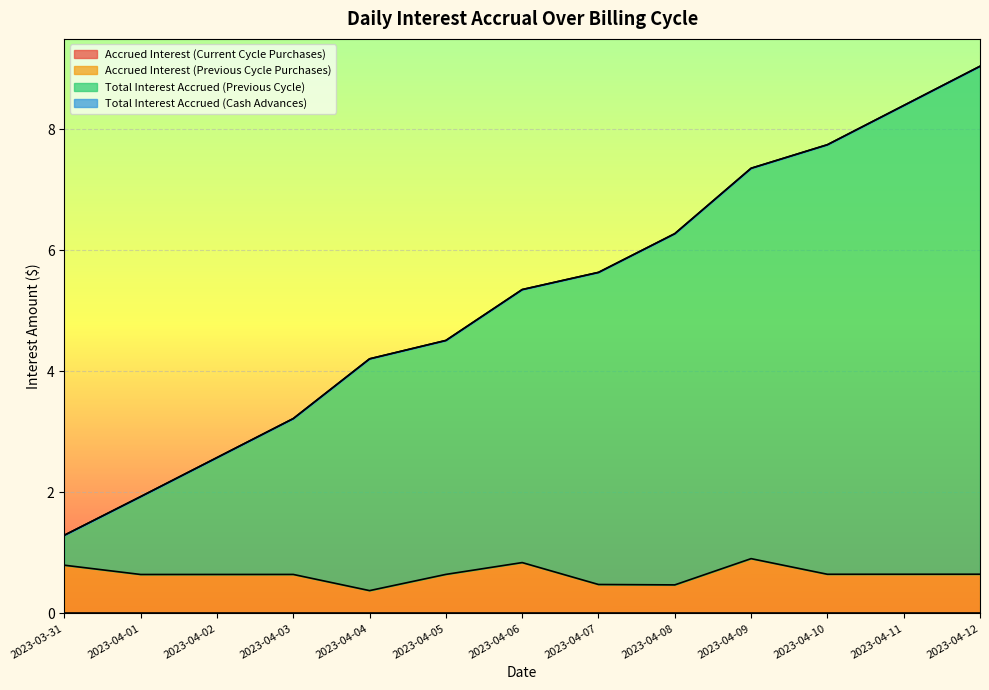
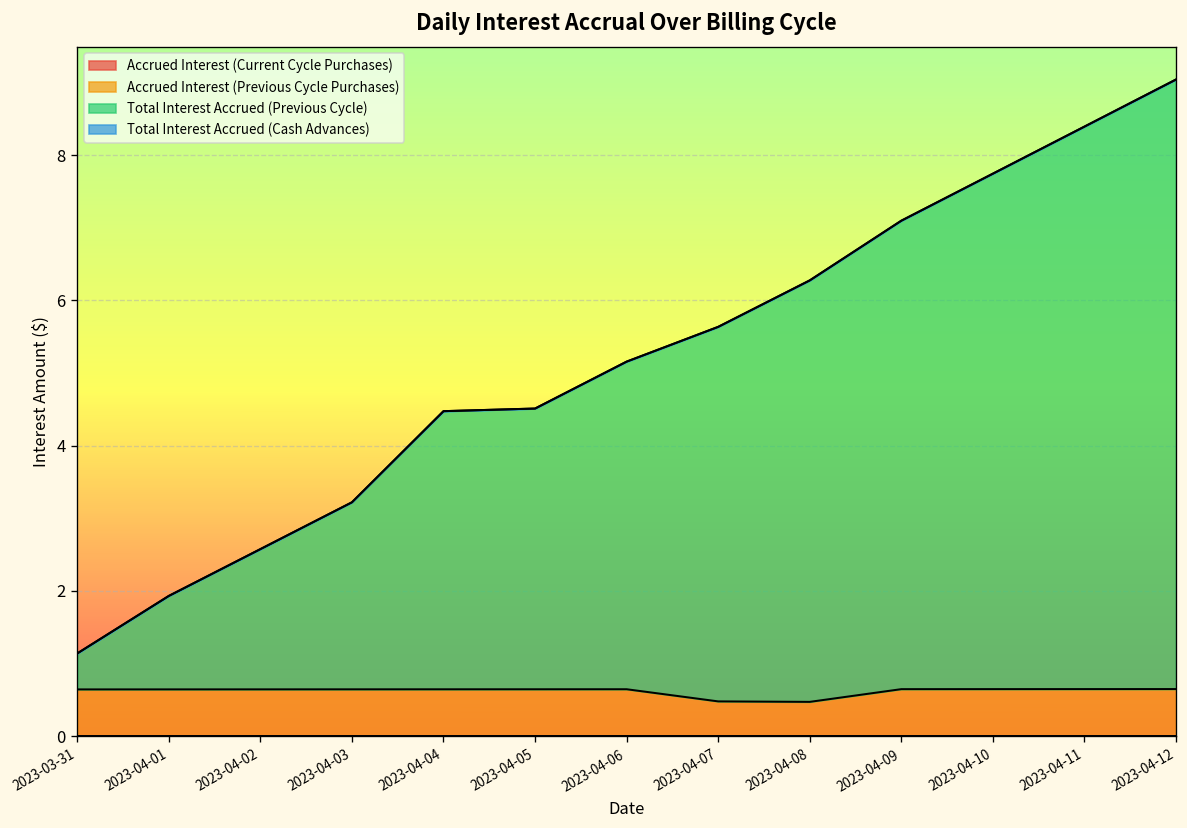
Accrued Interest (Previous Cycle Purchases), 2023-03-31: 0.8 -> 0.6
Accrued Interest (Previous Cycle Purchases), 2023-04-04: 0.4 -> 0.6
Accrued Interest (Previous Cycle Purchases), 2023-04-06: 0.8 -> 0.6
Accrued Interest (Previous Cycle Purchases), 2023-04-09: 0.9 -> 0.6
